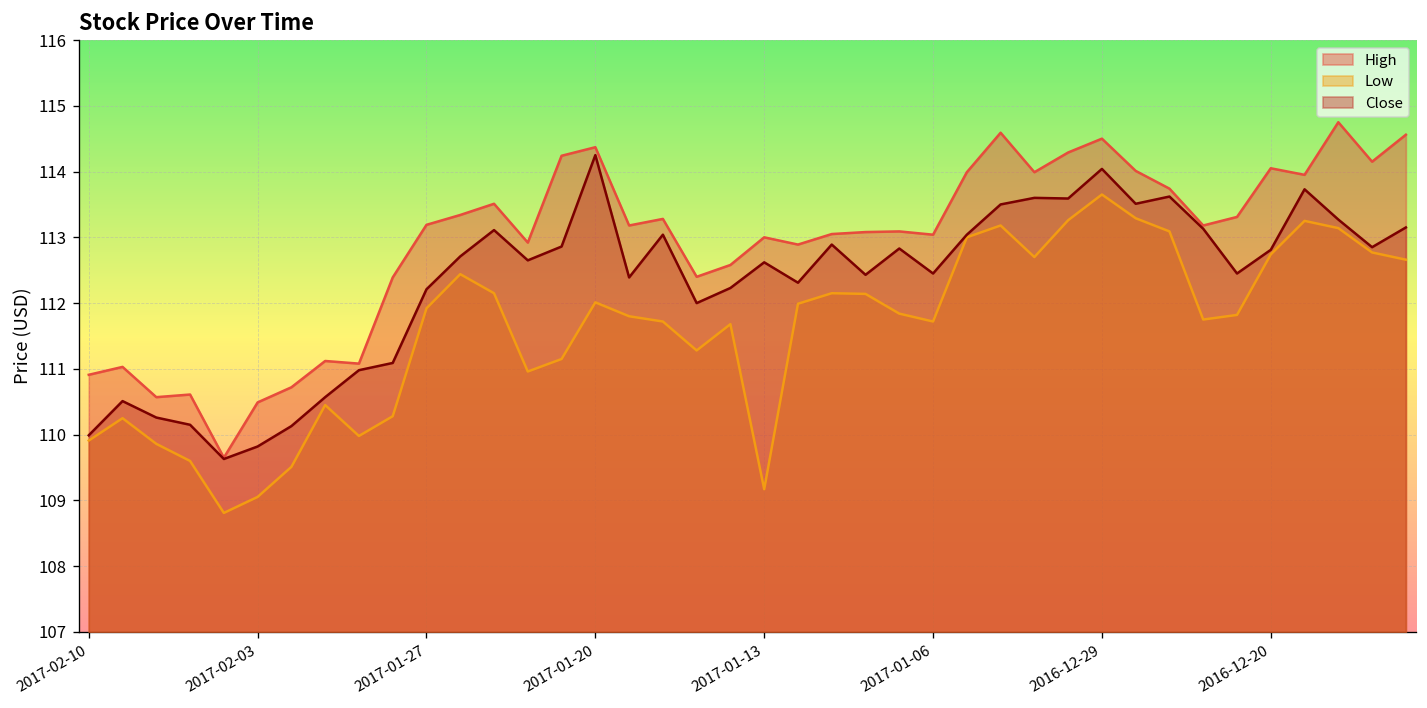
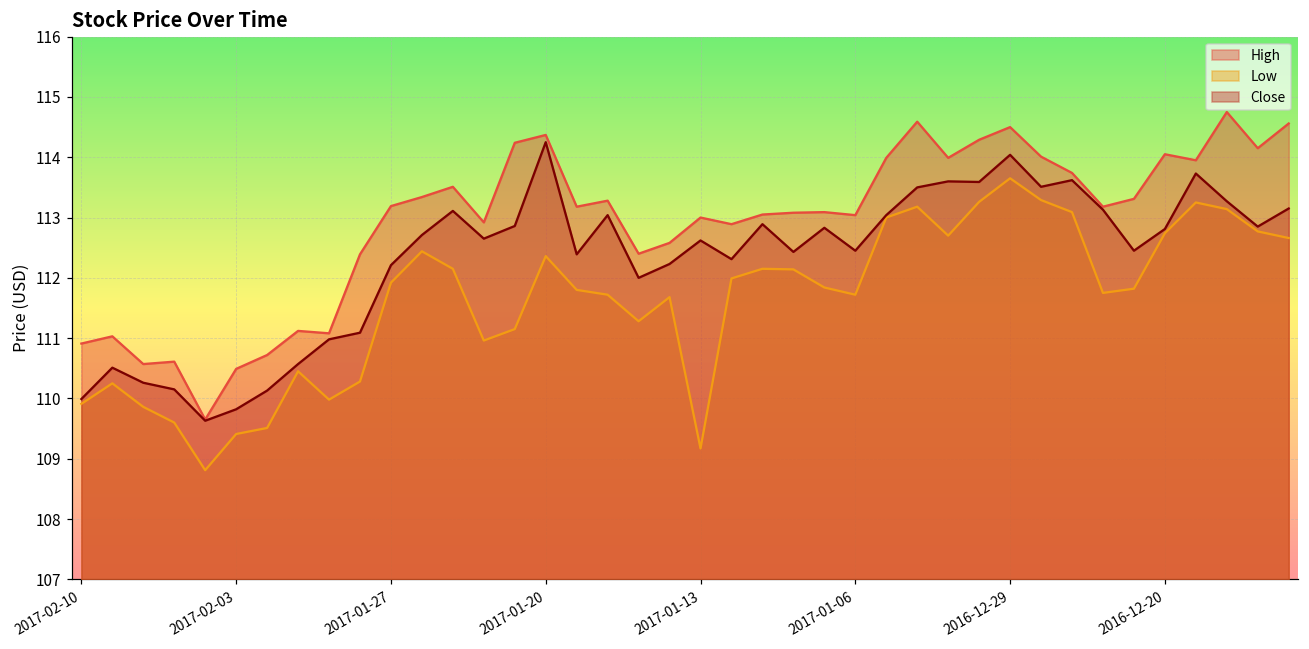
Low, 2017-02-03: 109.1 -> 109.4
Low, 2017-01-20: 112.0 -> 112.4
